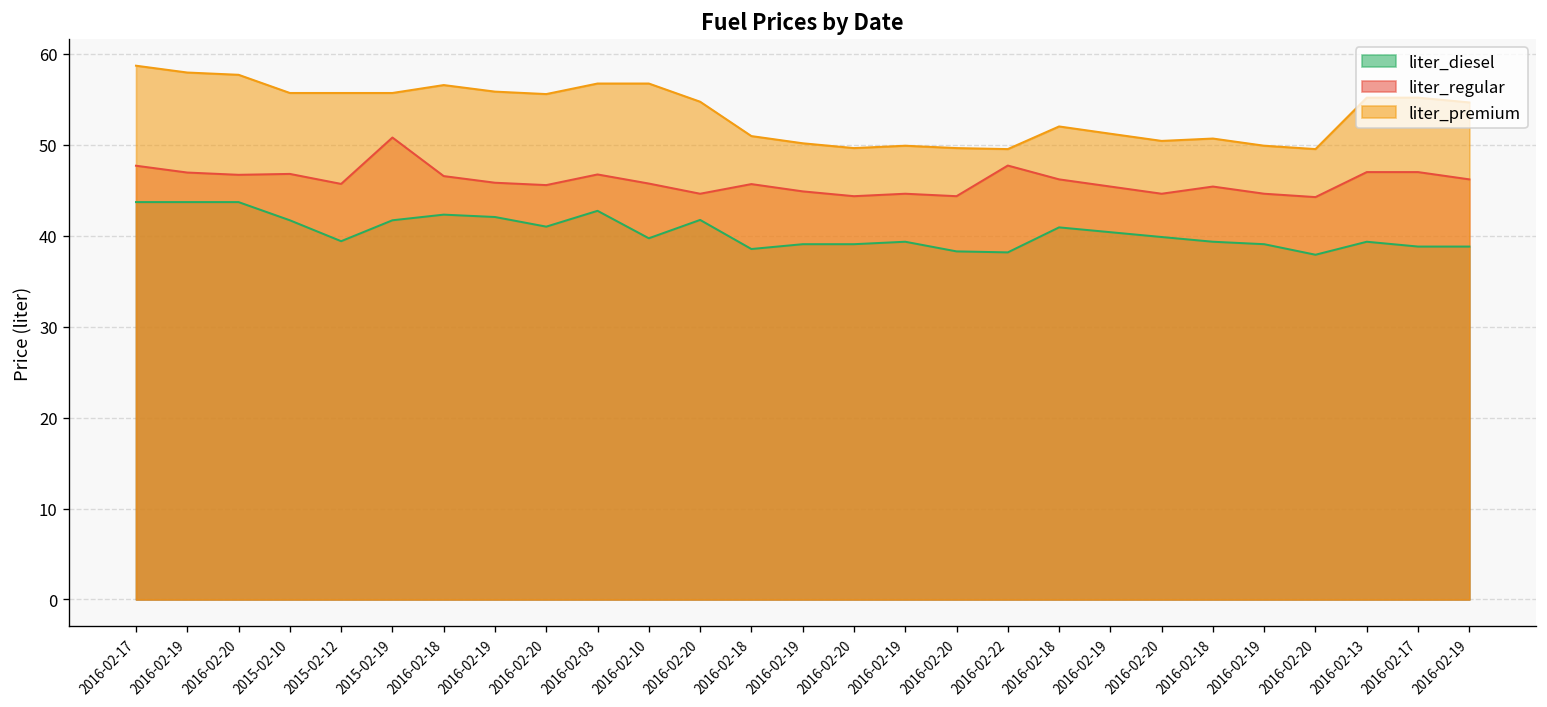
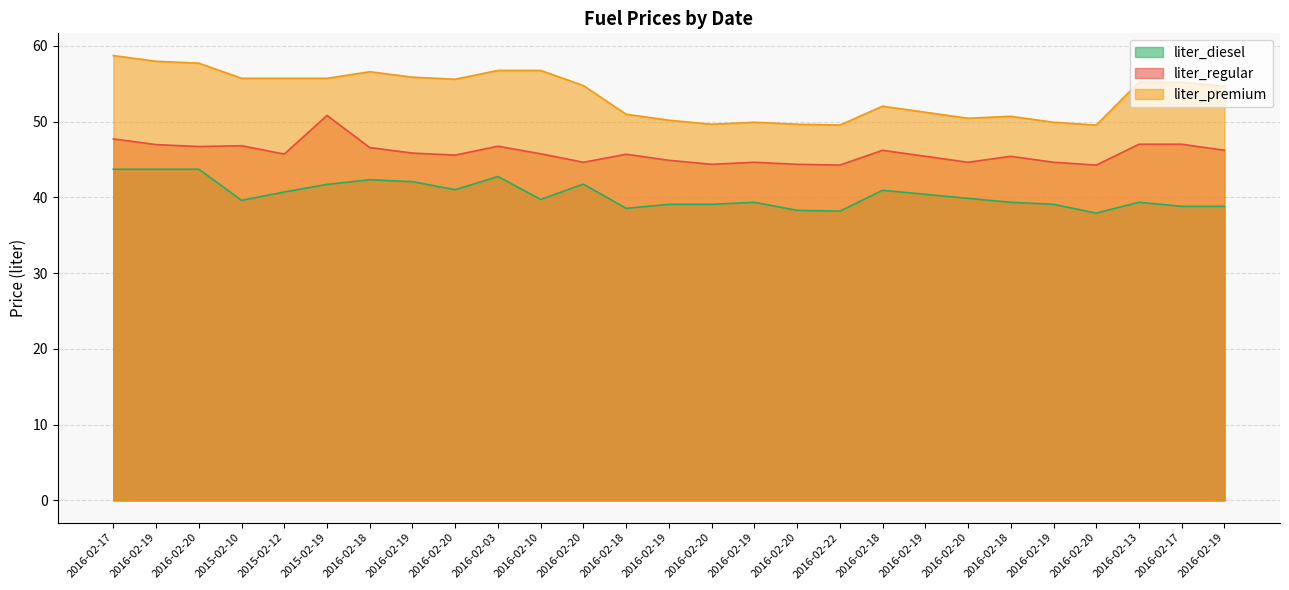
liter_diesel, 2015-02-10: 42 -> 40
liter_diesel, 2015-02-12: 39 -> 41
liter_regular, 2016-02-22: 48 -> 44
